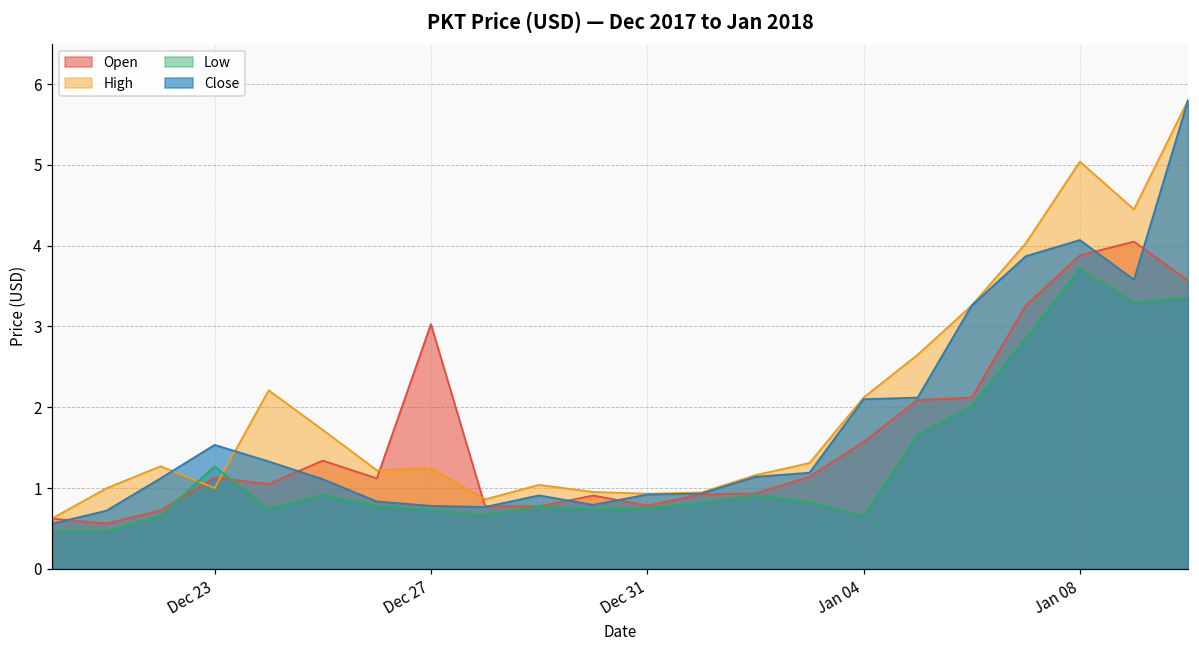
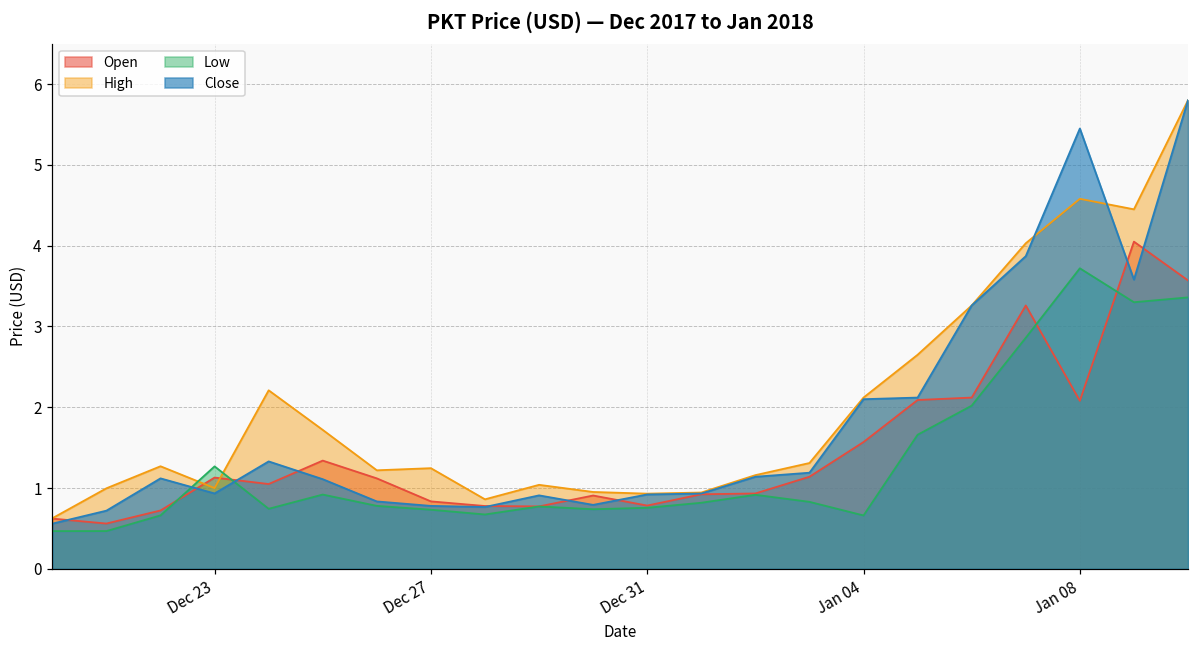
Close, Dec 23: 1.5 -> 0.9
Open, Dec 27: 3.0 -> 0.8
Open, Jan 08: 3.9 -> 2.1
High, Jan 08: 5.0 -> 4.6
Close, Jan 08: 4.1 -> 5.5
